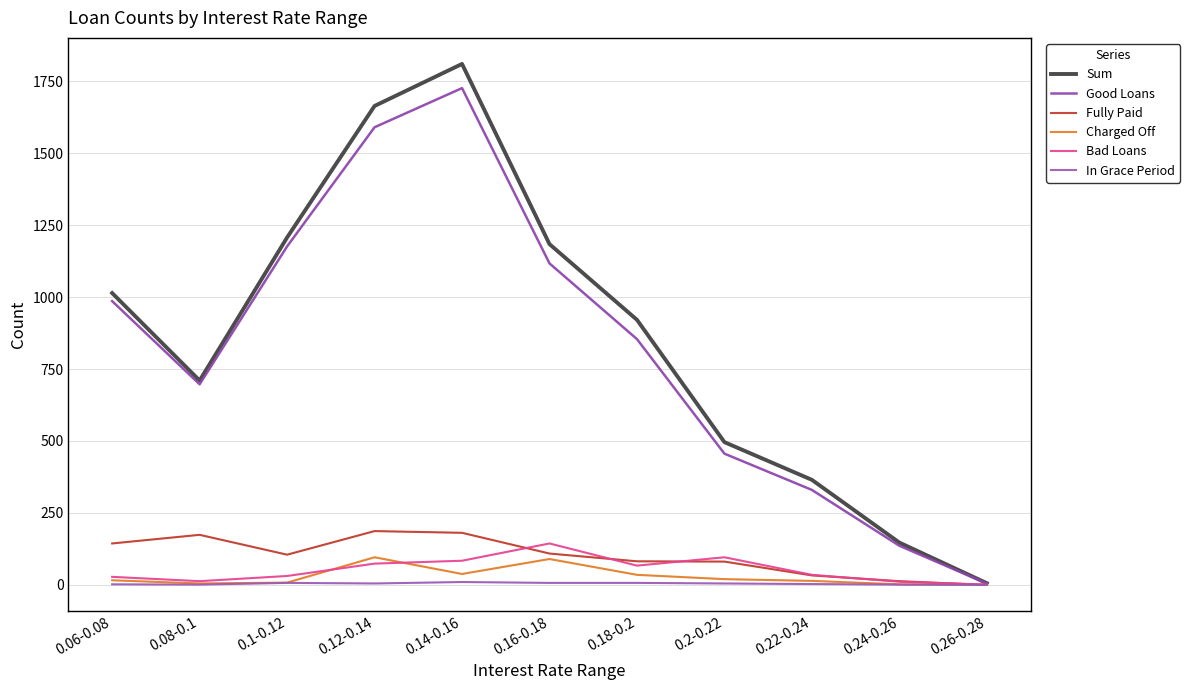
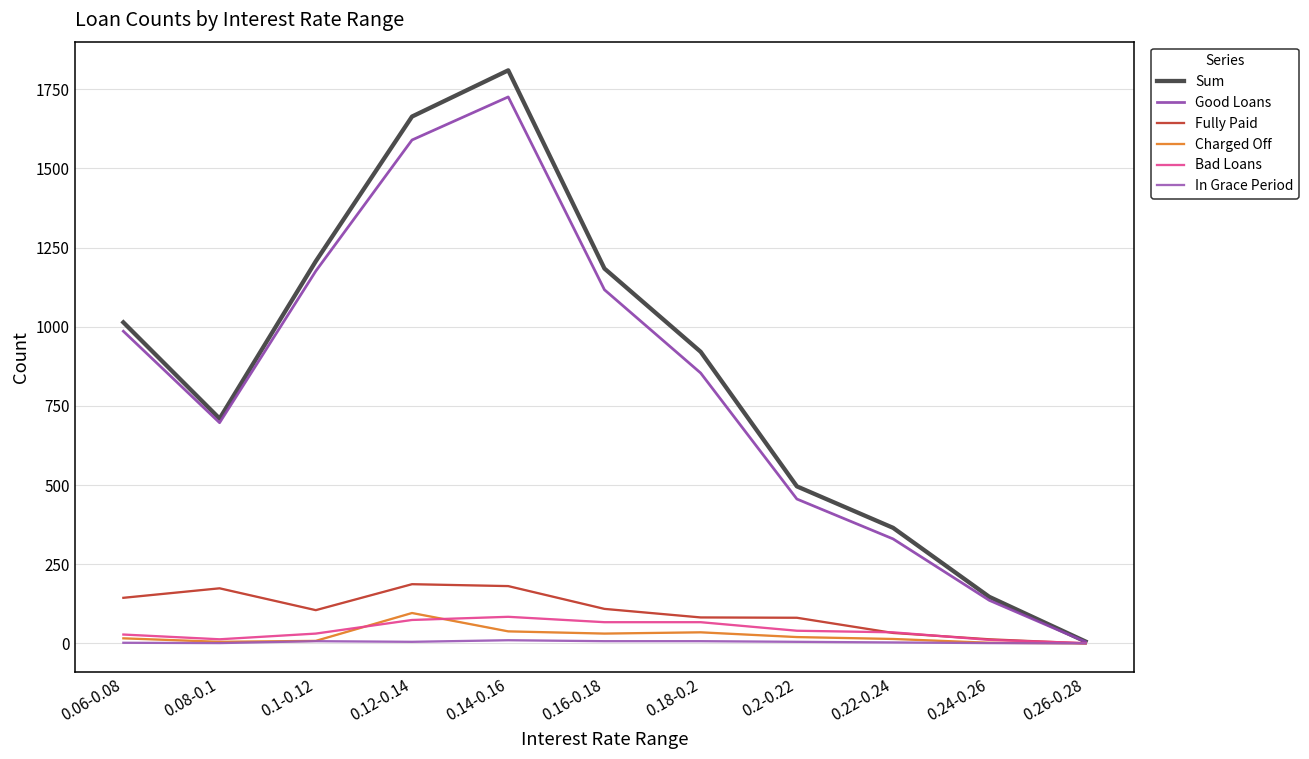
Charged Off, 0.16-0.18: 90 -> 30
Bad Loans, 0.16-0.18: 140 -> 70
Bad Loans, 0.2-0.22: 100 -> 40
